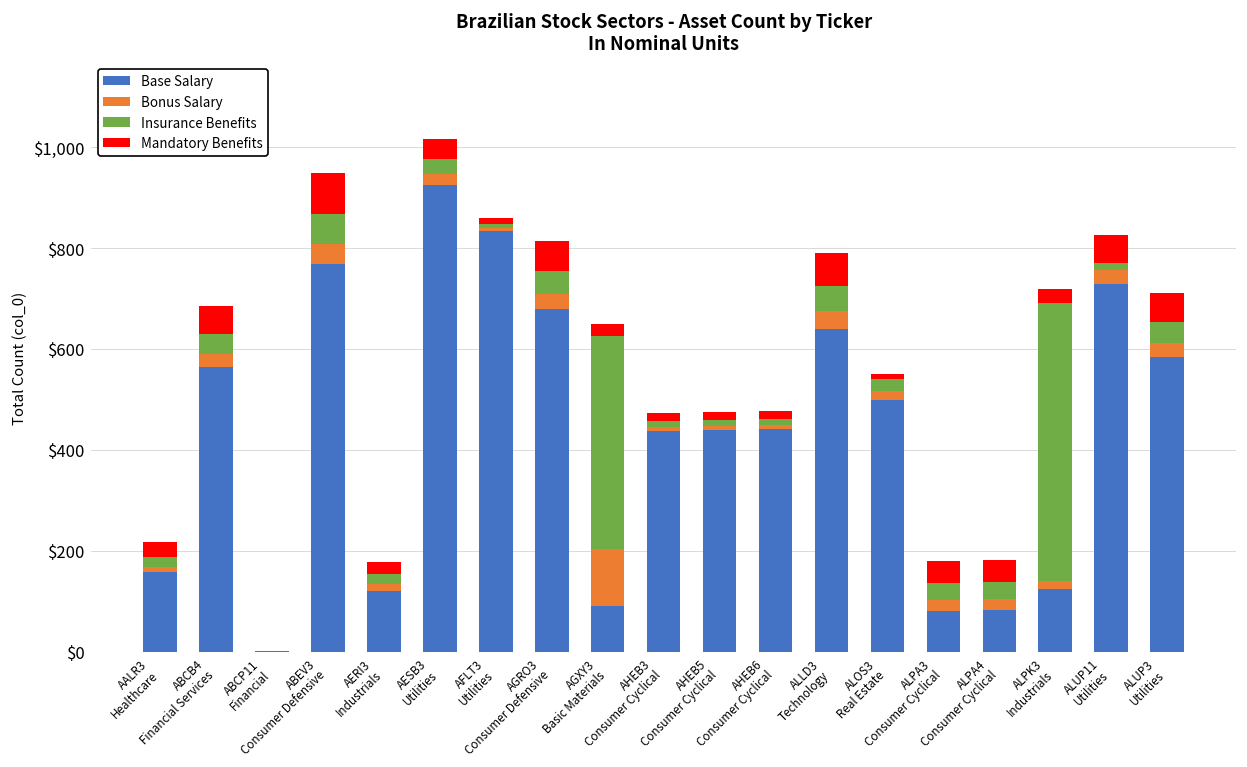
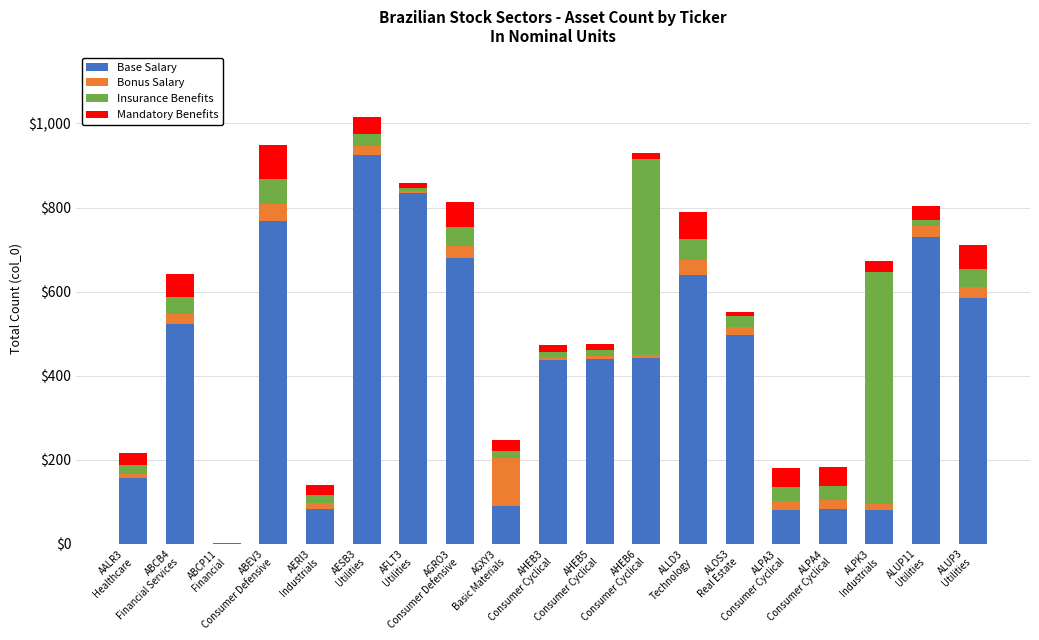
Base Salary, ABCB4 Financial Services: $570 -> $520
Base Salary, AERI3 Industrials: $120 -> $80
Insurance Benefits, AGXY3 Basic Materials: $420 -> $20
Insurance Benefits, AHEB6 Consumer Cyclical: $10 -> $470
Base Salary, ALPK3 Industrials: $130 -> $80
Mandatory Benefits, ALUP11 Utilities: $60 -> $30
